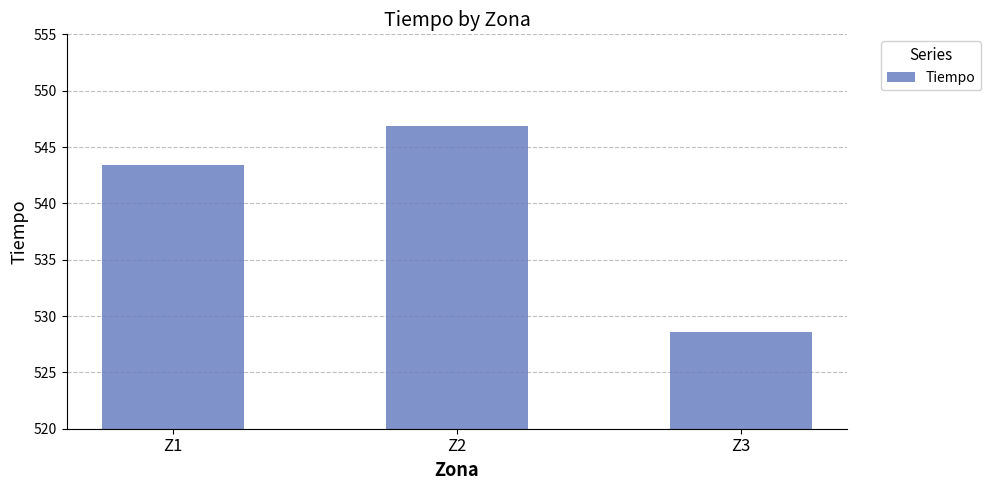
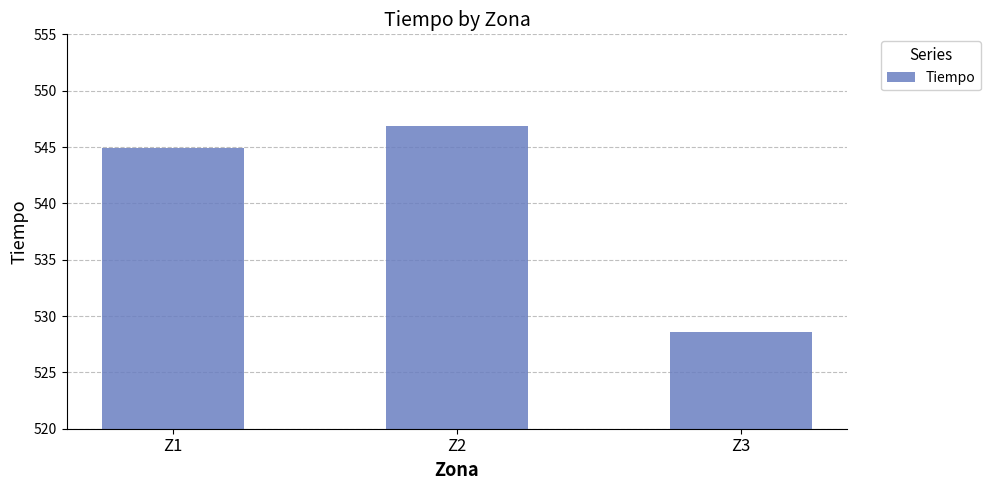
Z1: 543.4 -> 544.9
